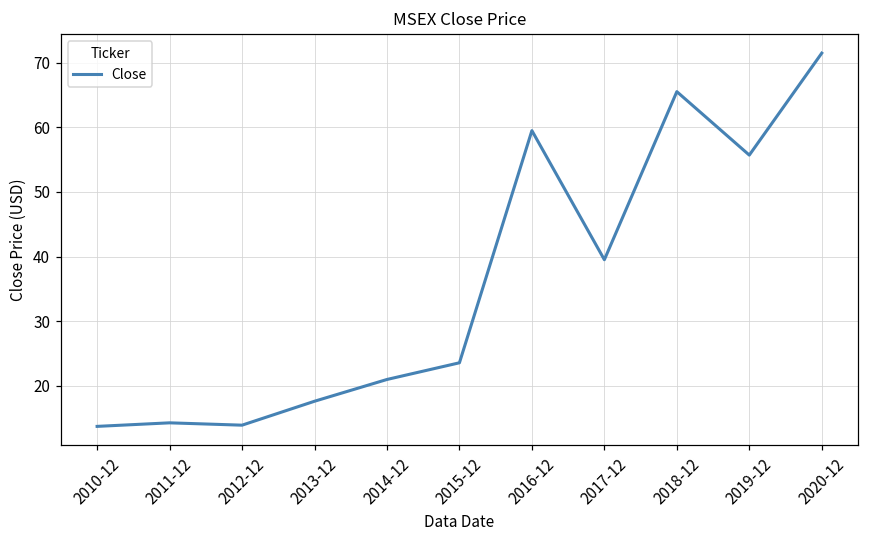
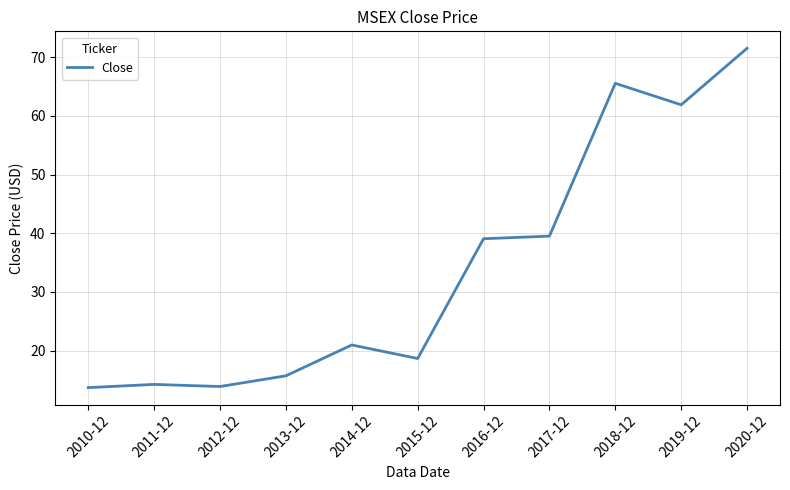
2013-12: 18 -> 16
2015-12: 24 -> 19
2016-12: 60 -> 39
2019-12: 56 -> 62
